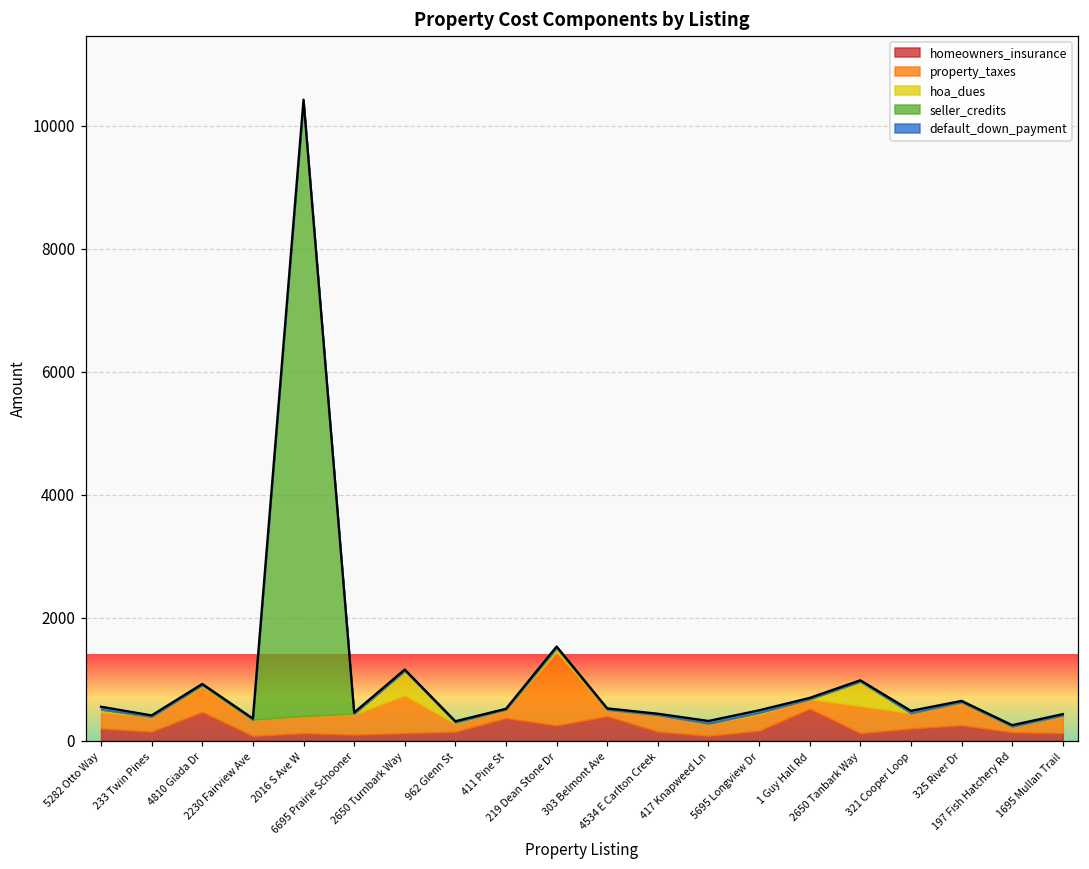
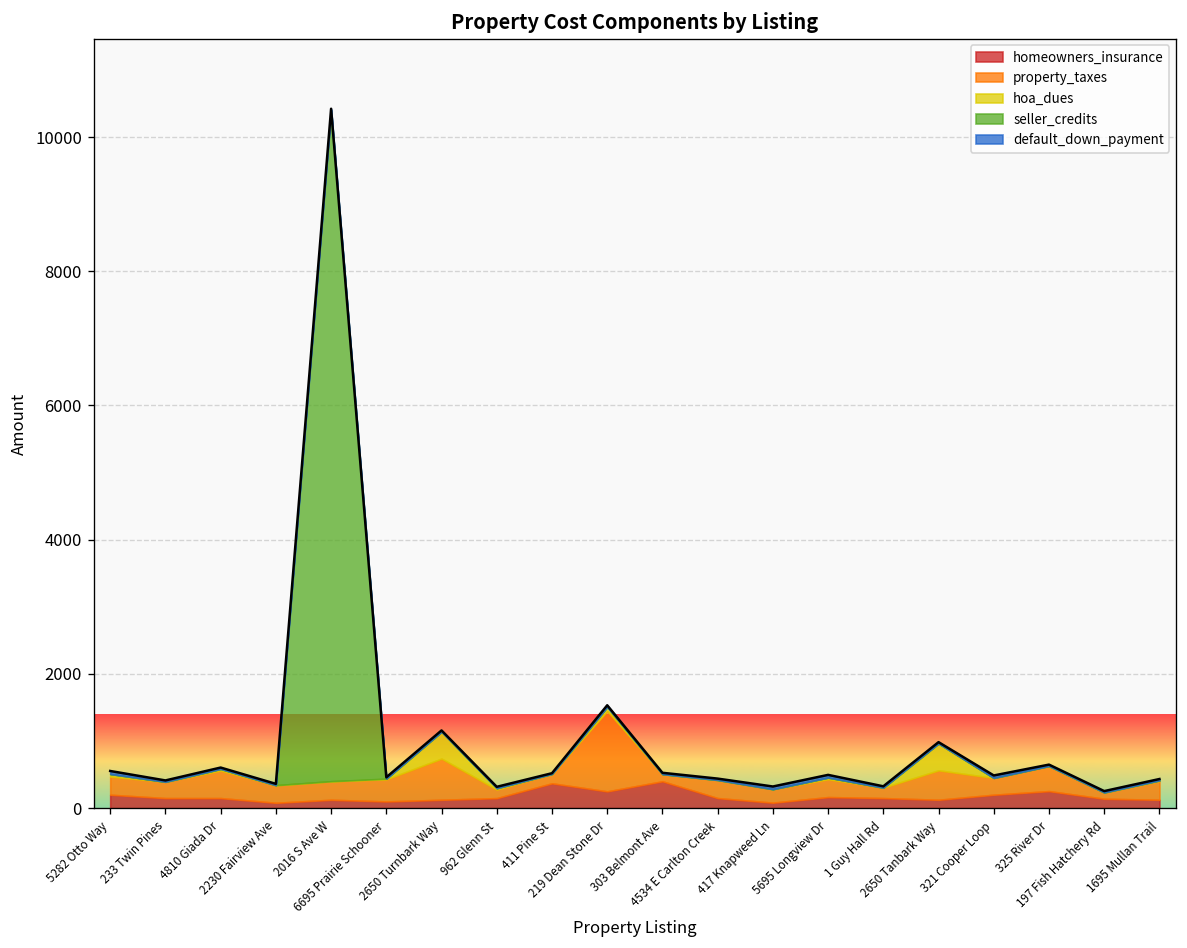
homeowners_insurance, 4810 Giada Dr: 500 -> 200
homeowners_insurance, 1 Guy Hall Rd: 500 -> 200
